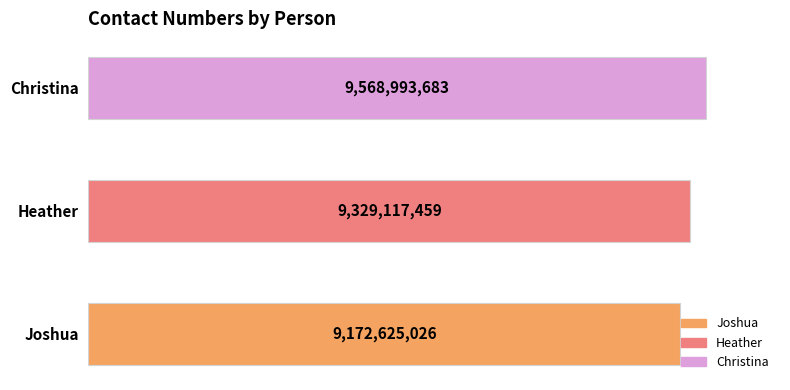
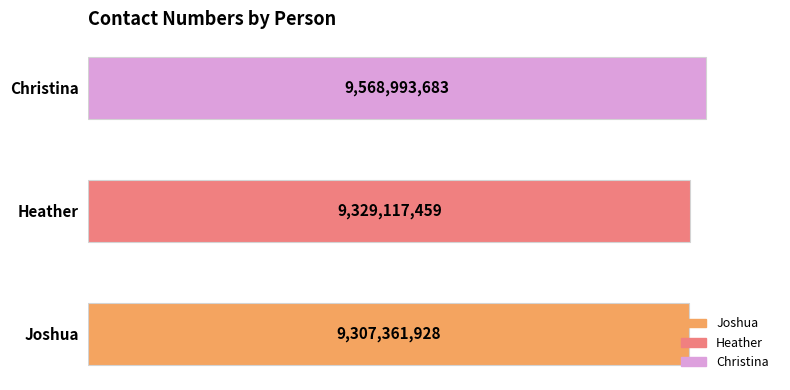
Joshua: 9,172,625,026 -> 9,307,361,928
